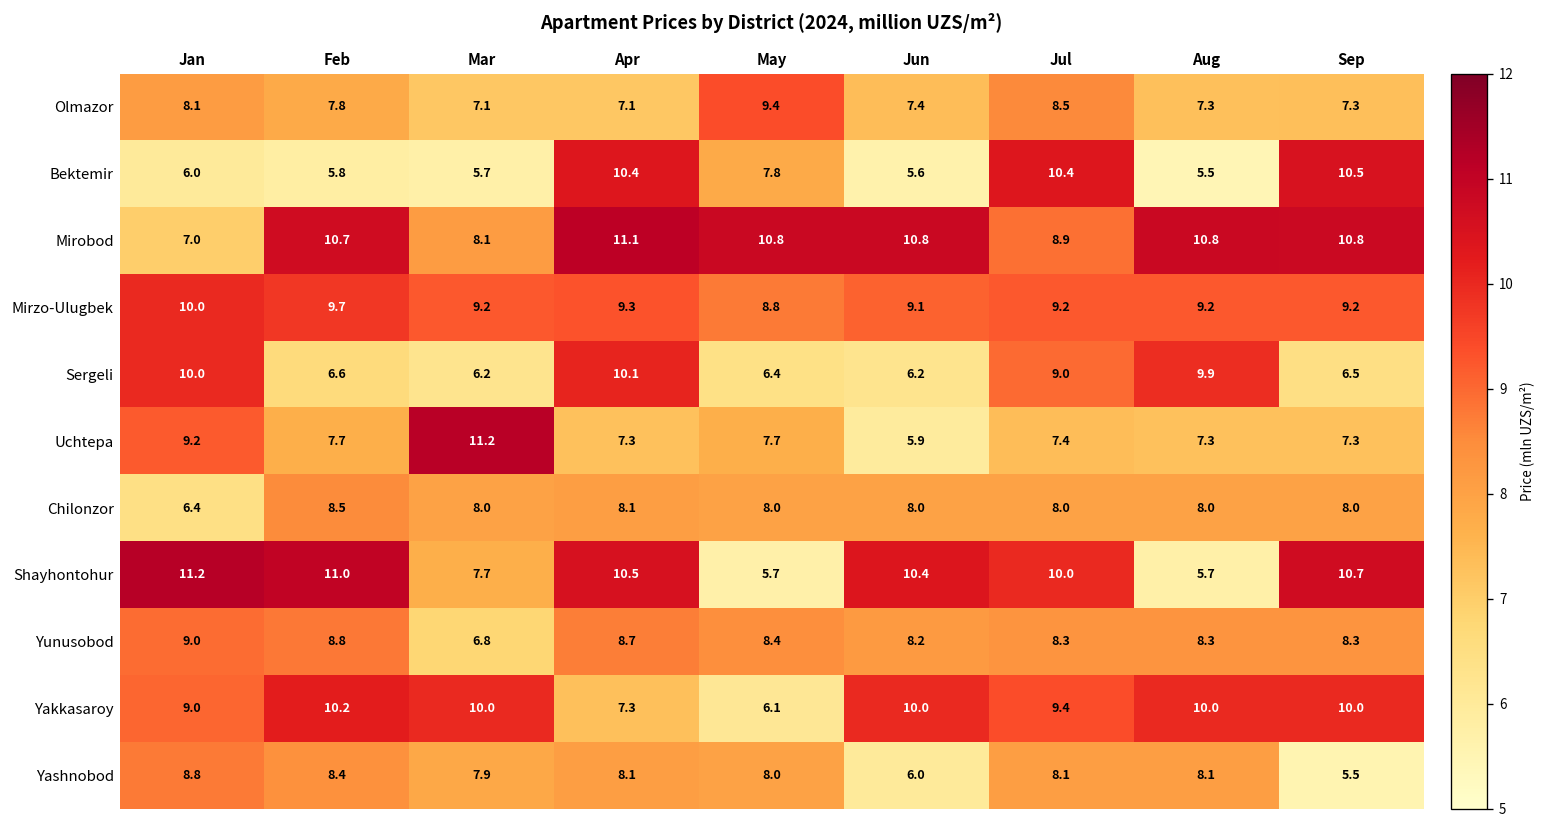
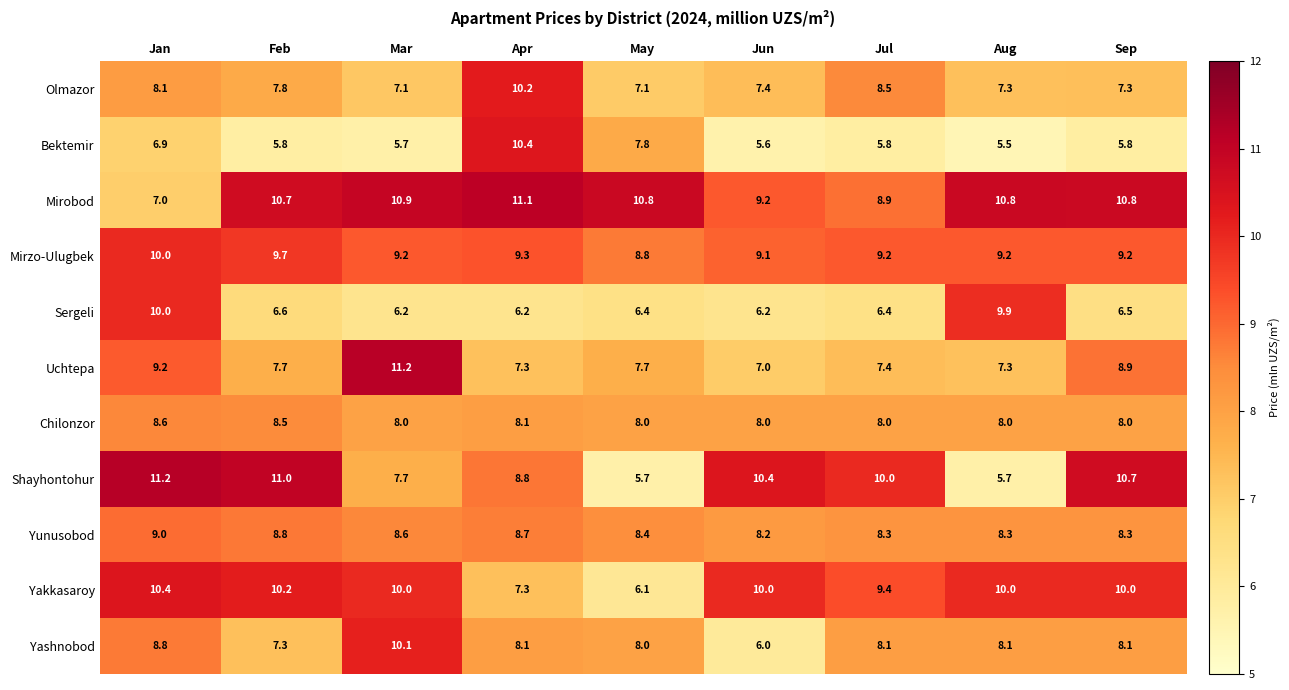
Olmazor, Apr: 7.1 -> 10.2
Olmazor, May: 9.4 -> 7.1
Bektemir, Jan: 6.0 -> 6.9
Bektemir, Jul: 10.4 -> 5.8
Bektemir, Sep: 10.5 -> 5.8
Mirobod, Mar: 8.1 -> 10.9
Mirobod, Jun: 10.8 -> 9.2
Sergeli, Apr: 10.1 -> 6.2
Sergeli, Jul: 9.0 -> 6.4
Uchtepa, Jun: 5.9 -> 7.0
Uchtepa, Sep: 7.3 -> 8.9
Chilonzor, Jan: 6.4 -> 8.6
Shayhontohur, Apr: 10.5 -> 8.8
Yunusobod, Mar: 6.8 -> 8.6
Yakkasaroy, Jan: 9.0 -> 10.4
Yashnobod, Feb: 8.4 -> 7.3
Yashnobod, Mar: 7.9 -> 10.1
Yashnobod, Sep: 5.5 -> 8.1
